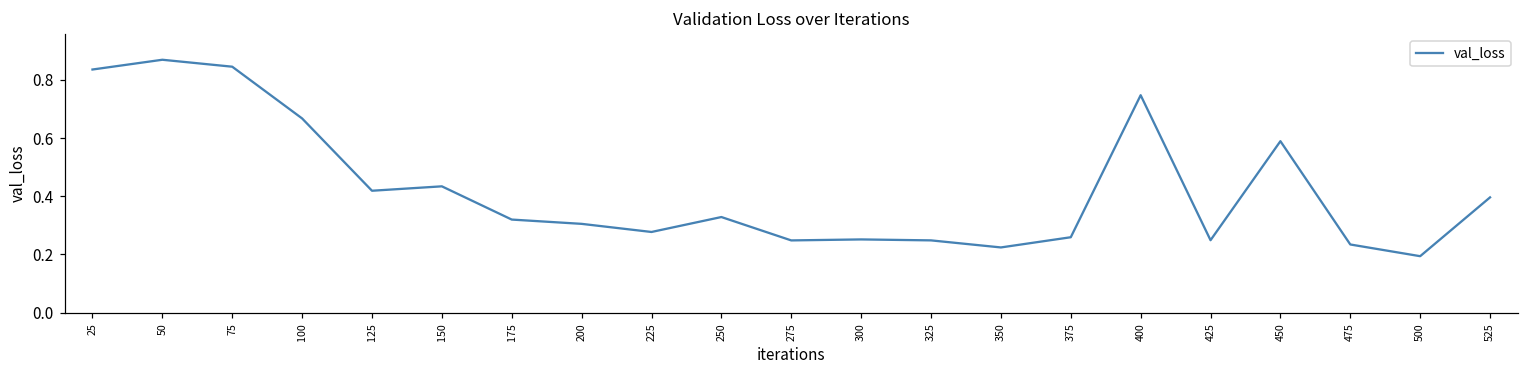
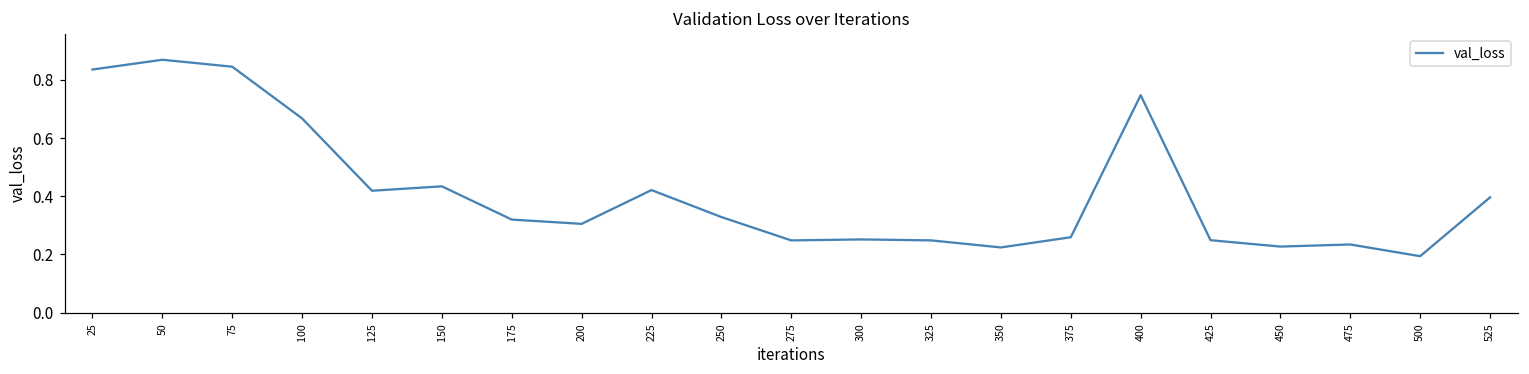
225: 0.28 -> 0.42
450: 0.59 -> 0.23
